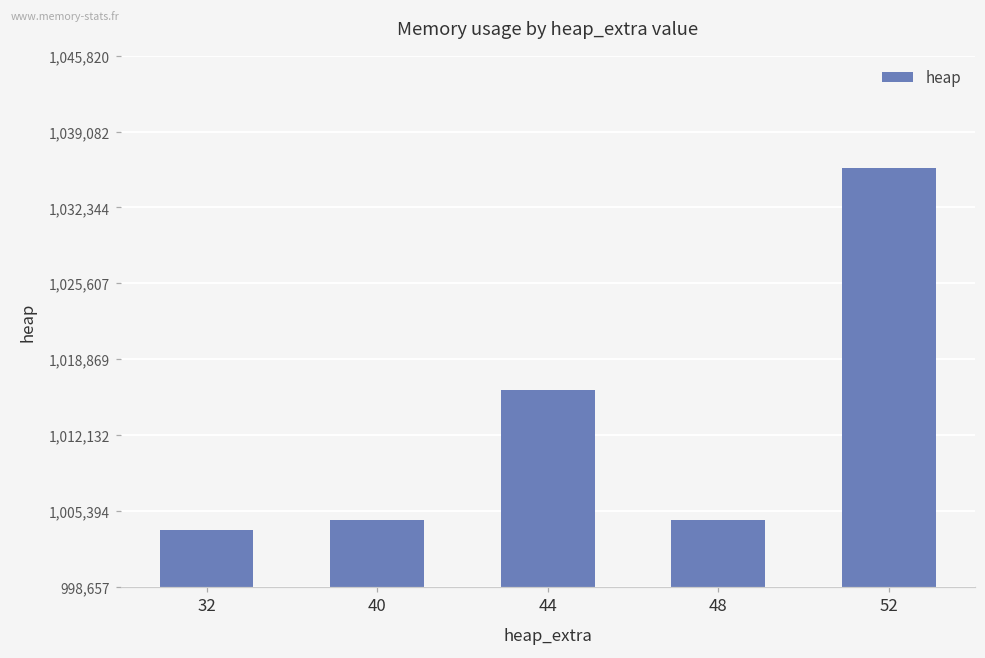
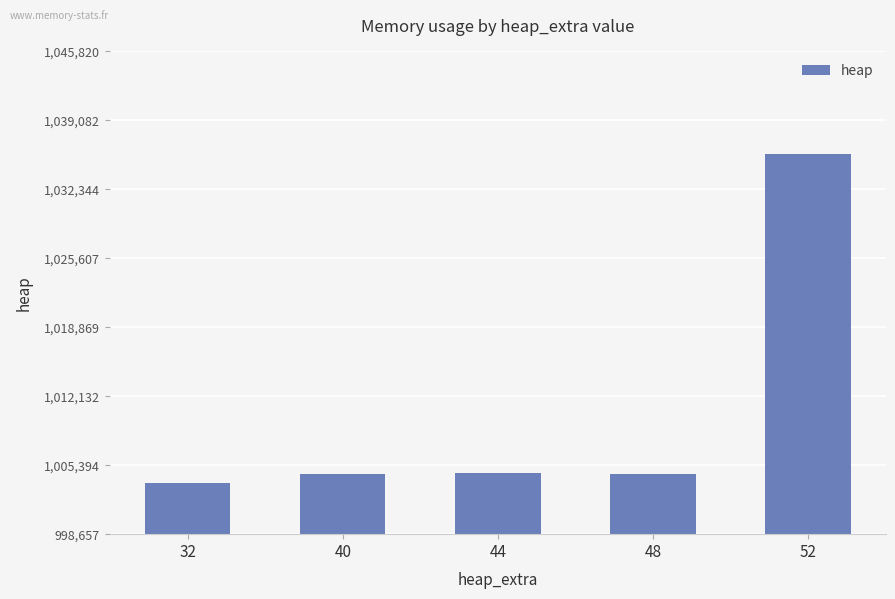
44: 1,016,100 -> 1,004,600
